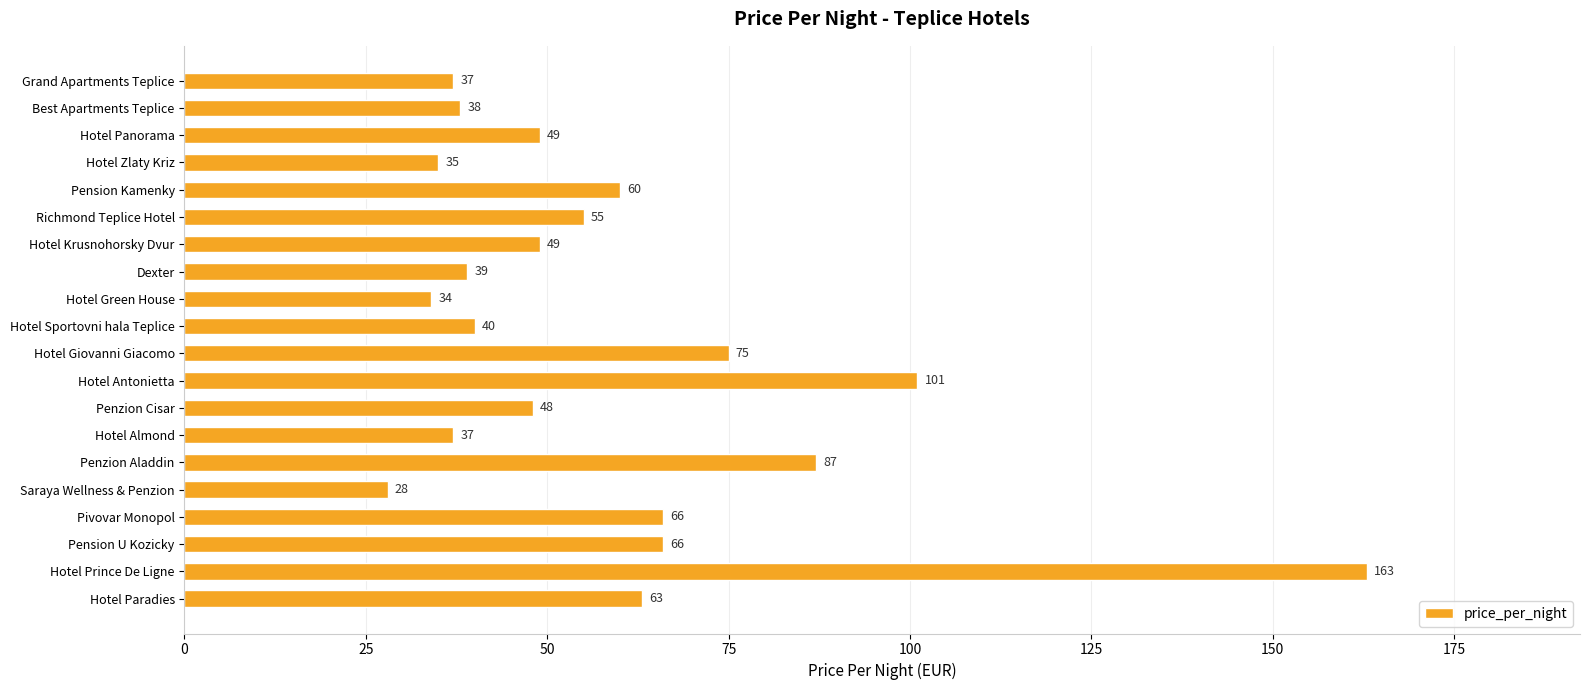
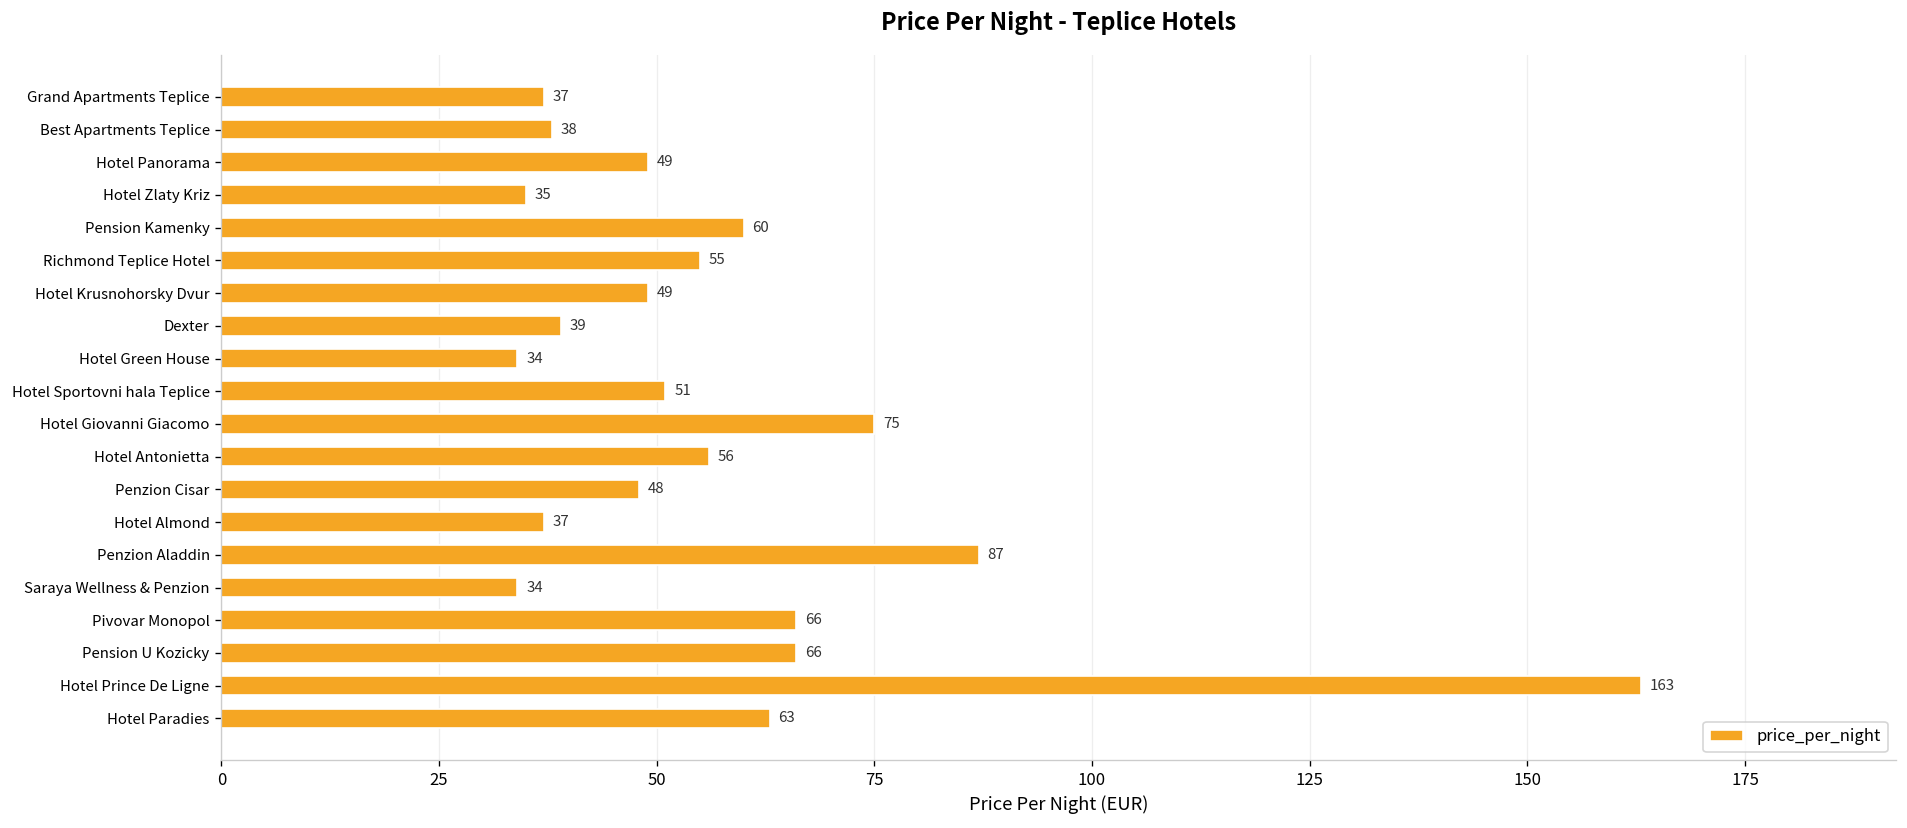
Hotel Sportovni hala Teplice: 40 -> 51
Hotel Antonietta: 101 -> 56
Saraya Wellness & Penzion: 28 -> 34
